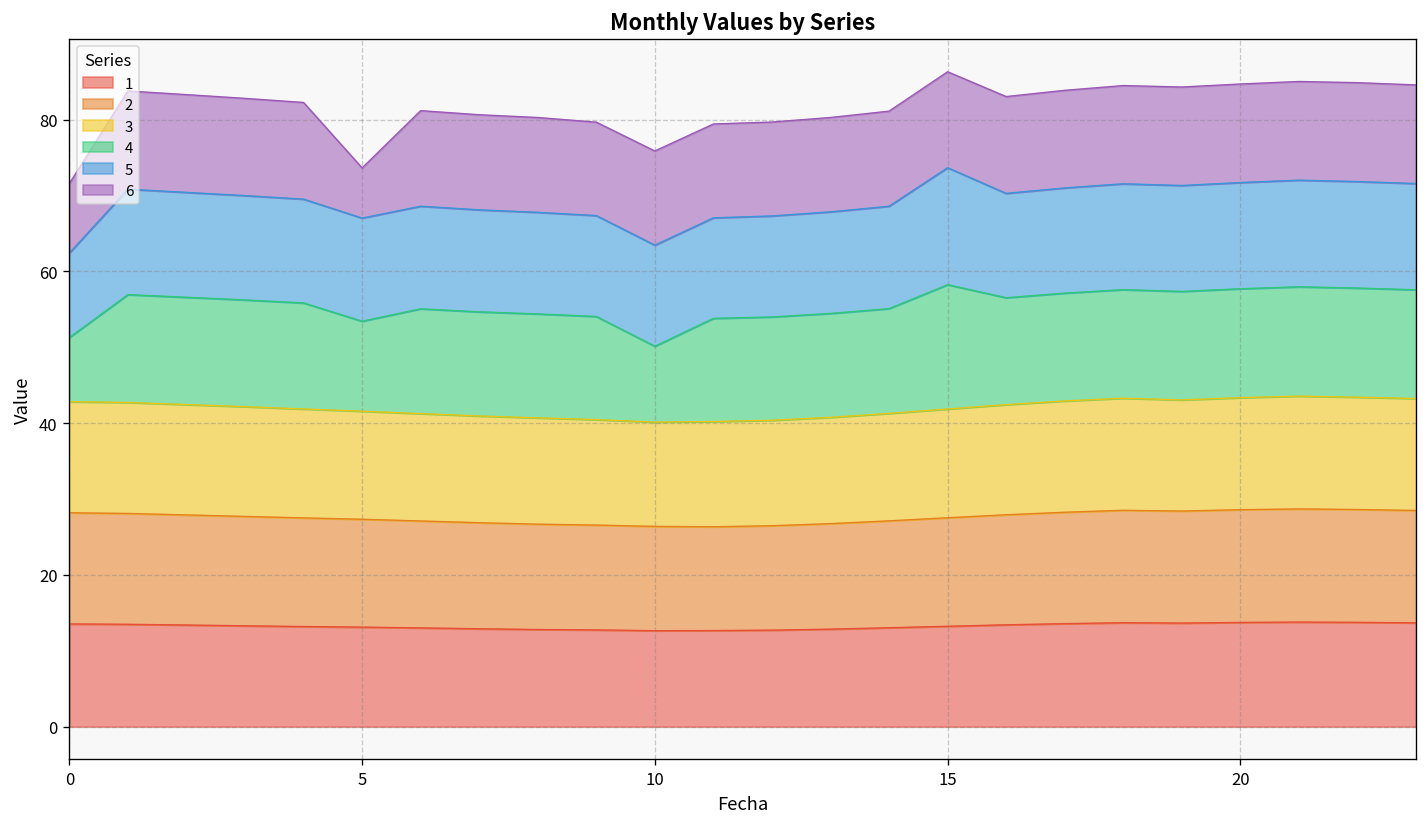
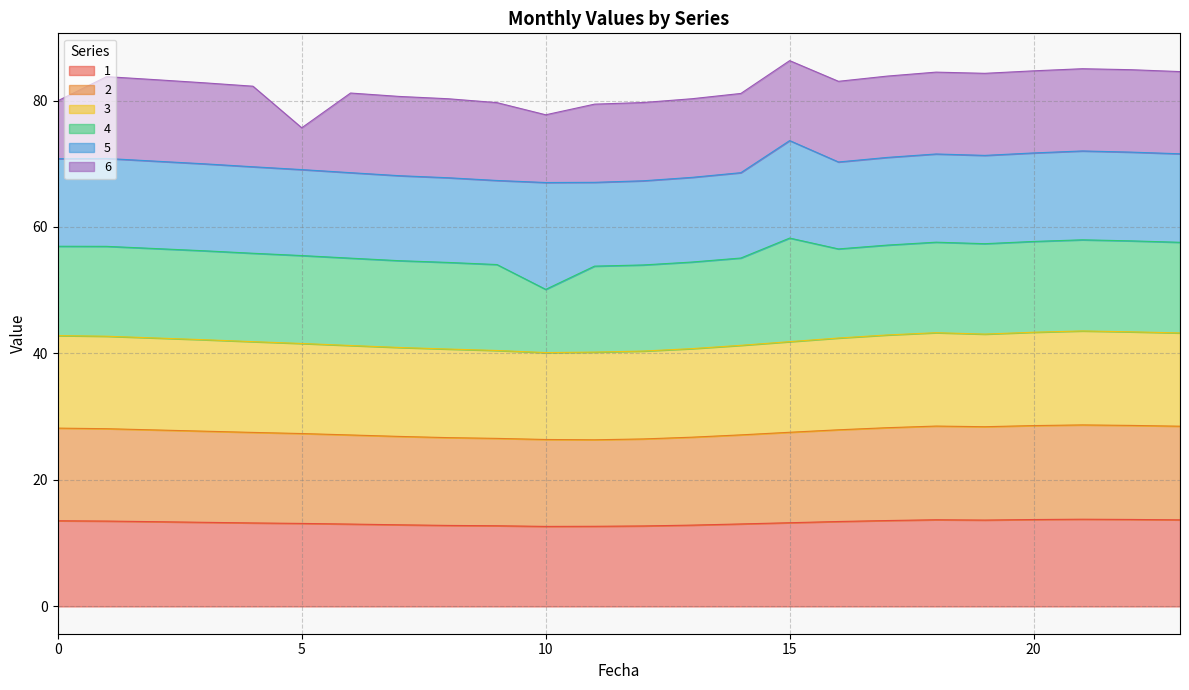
4, 0: 8 -> 14
5, 0: 11 -> 14
4, 5: 12 -> 14
5, 10: 13 -> 17
6, 10: 12 -> 11
